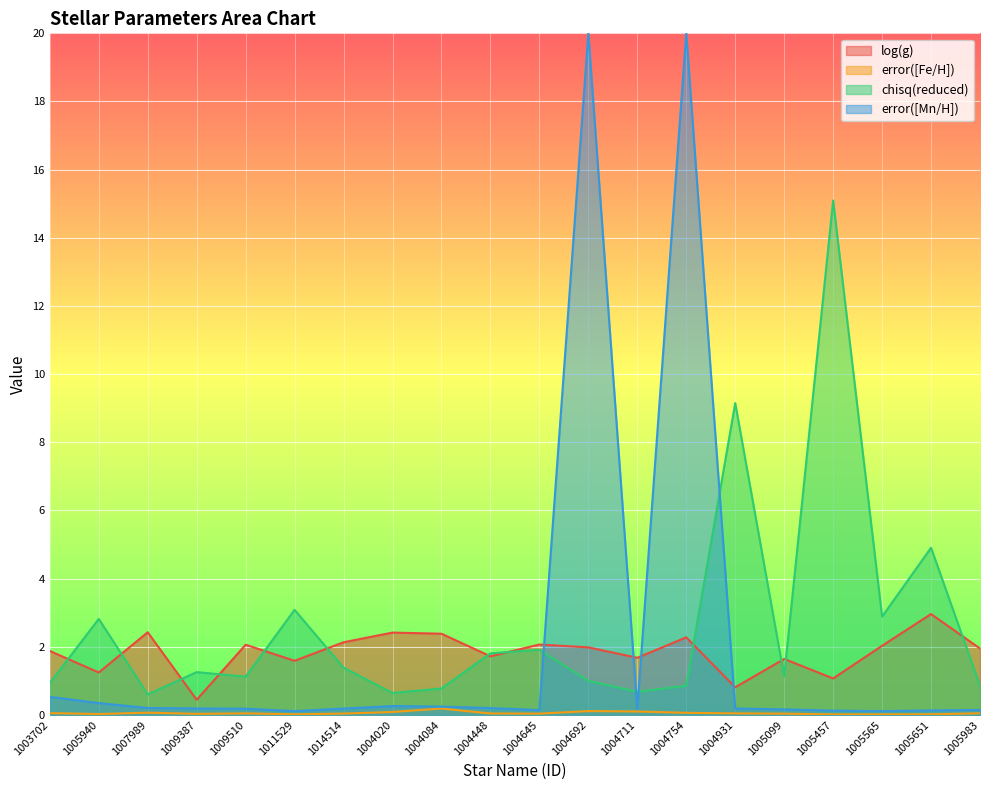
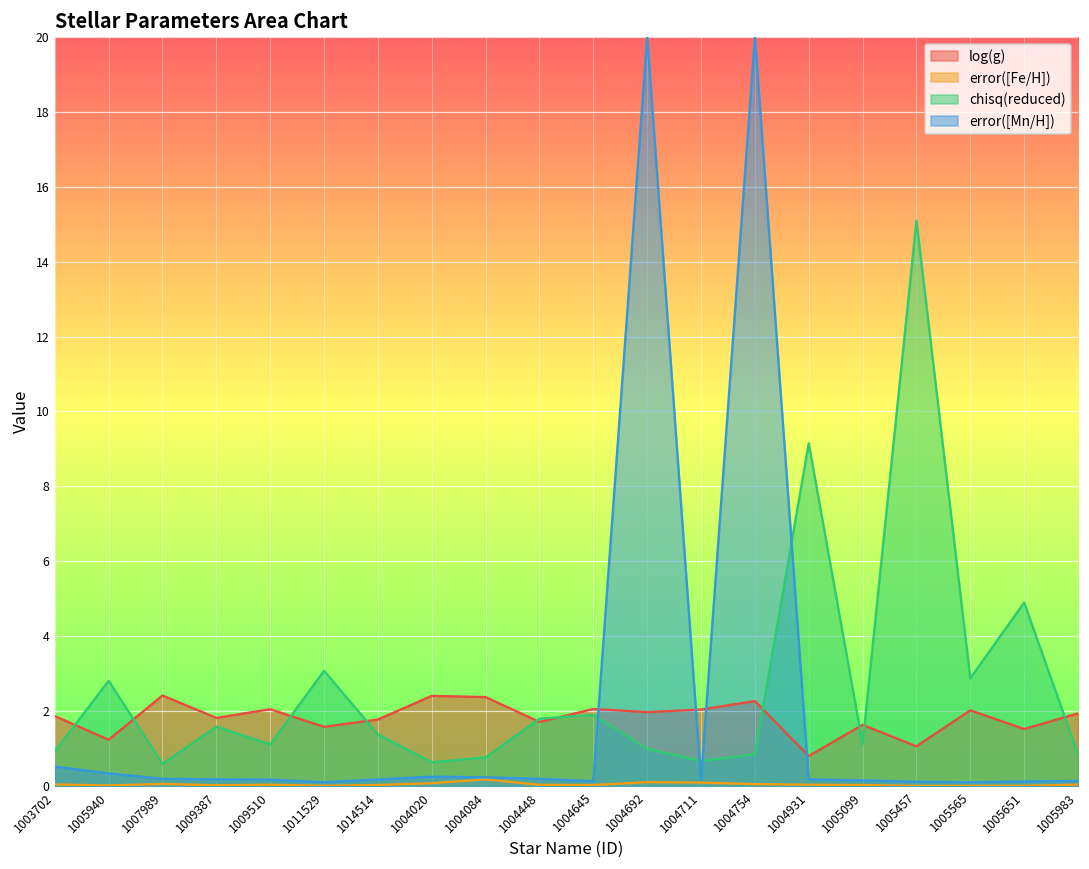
log(g), 1009387: 0.4 -> 1.8
chisq(reduced), 1009387: 1.3 -> 1.6
log(g), 1014514: 2.1 -> 1.8
log(g), 1004711: 1.7 -> 2.0
log(g), 1005651: 3.0 -> 1.5
